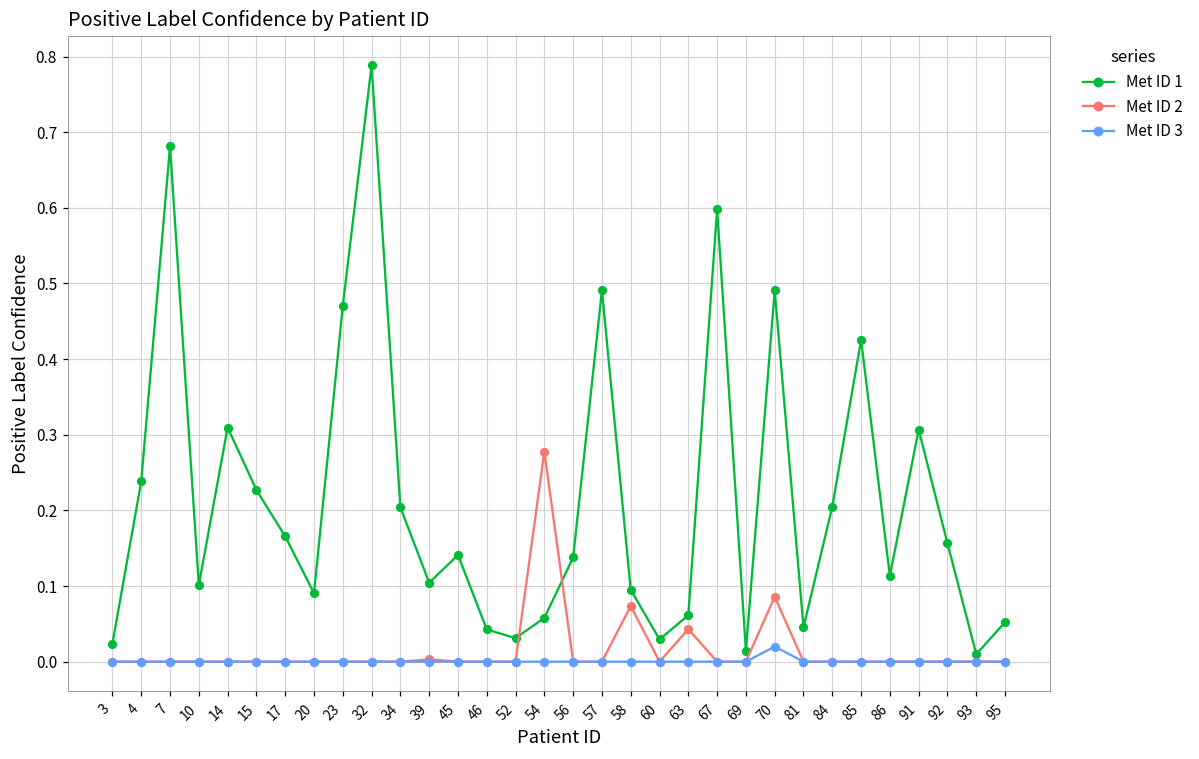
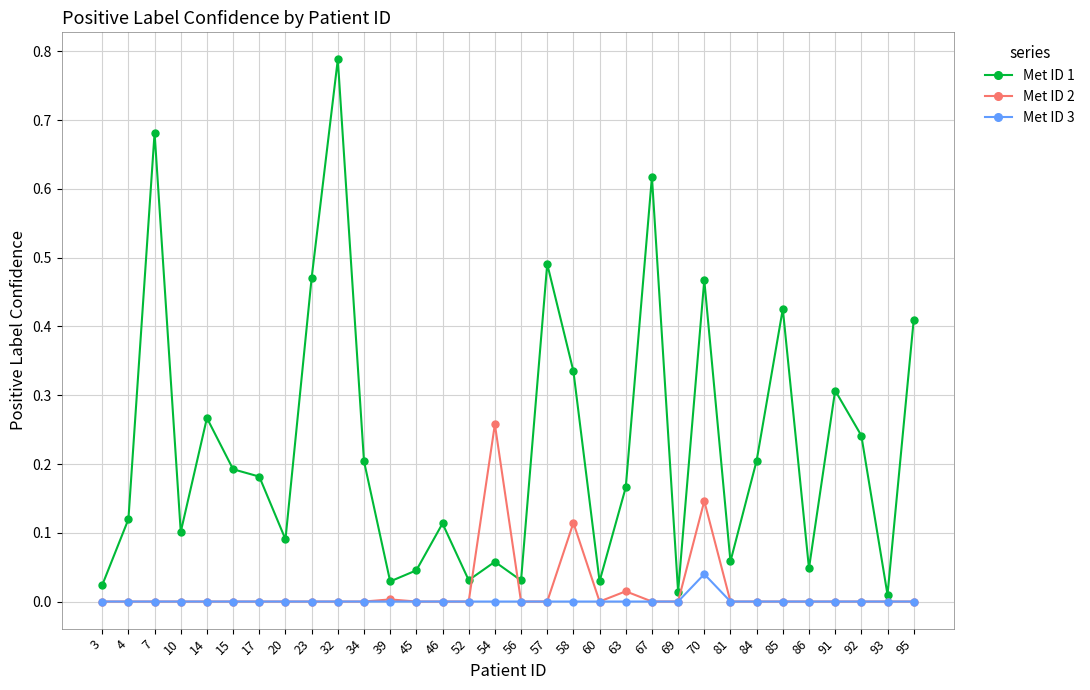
Met ID 1, 4: 0.24 -> 0.12
Met ID 1, 14: 0.31 -> 0.27
Met ID 1, 15: 0.23 -> 0.19
Met ID 1, 17: 0.17 -> 0.18
Met ID 1, 39: 0.10 -> 0.03
Met ID 1, 45: 0.14 -> 0.05
Met ID 1, 46: 0.04 -> 0.11
Met ID 2, 54: 0.28 -> 0.26
Met ID 1, 56: 0.14 -> 0.03
Met ID 1, 58: 0.10 -> 0.34
Met ID 2, 58: 0.07 -> 0.11
Met ID 1, 63: 0.06 -> 0.17
Met ID 2, 63: 0.04 -> 0.01
Met ID 1, 67: 0.60 -> 0.62
Met ID 1, 70: 0.49 -> 0.47
Met ID 2, 70: 0.09 -> 0.15
Met ID 3, 70: 0.02 -> 0.04
Met ID 1, 81: 0.05 -> 0.06
Met ID 1, 86: 0.11 -> 0.05
Met ID 1, 92: 0.16 -> 0.24
Met ID 1, 95: 0.05 -> 0.41
